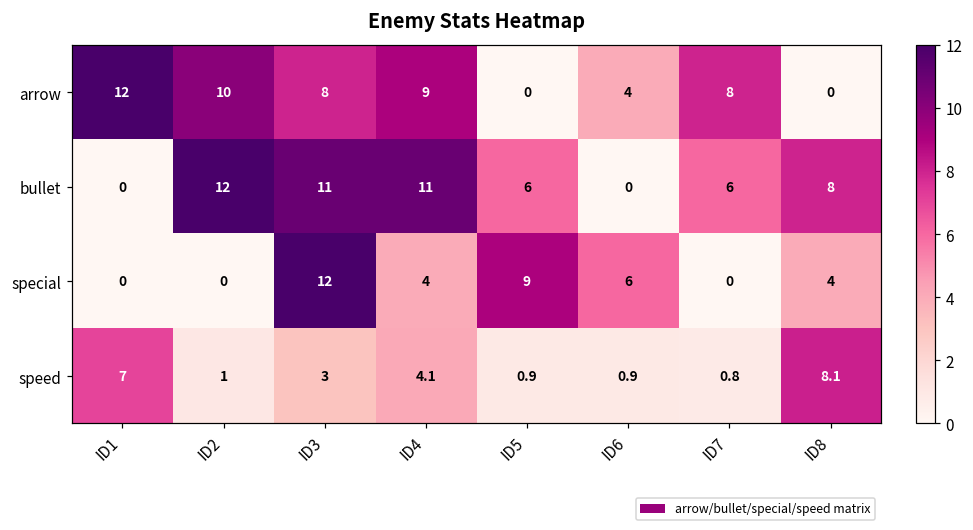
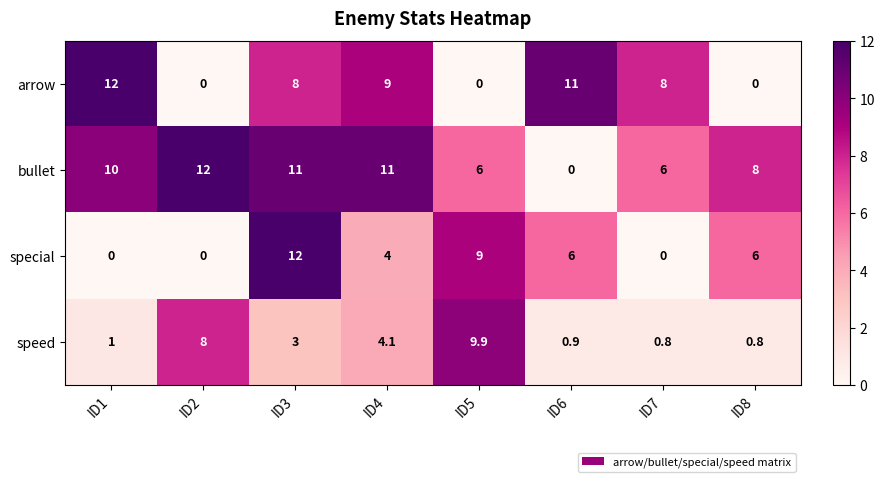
arrow, ID2: 10 -> 0
arrow, ID6: 4 -> 11
bullet, ID1: 0 -> 10
special, ID8: 4 -> 6
speed, ID1: 7 -> 1
speed, ID2: 1 -> 8
speed, ID5: 0.9 -> 9.9
speed, ID8: 8.1 -> 0.8
